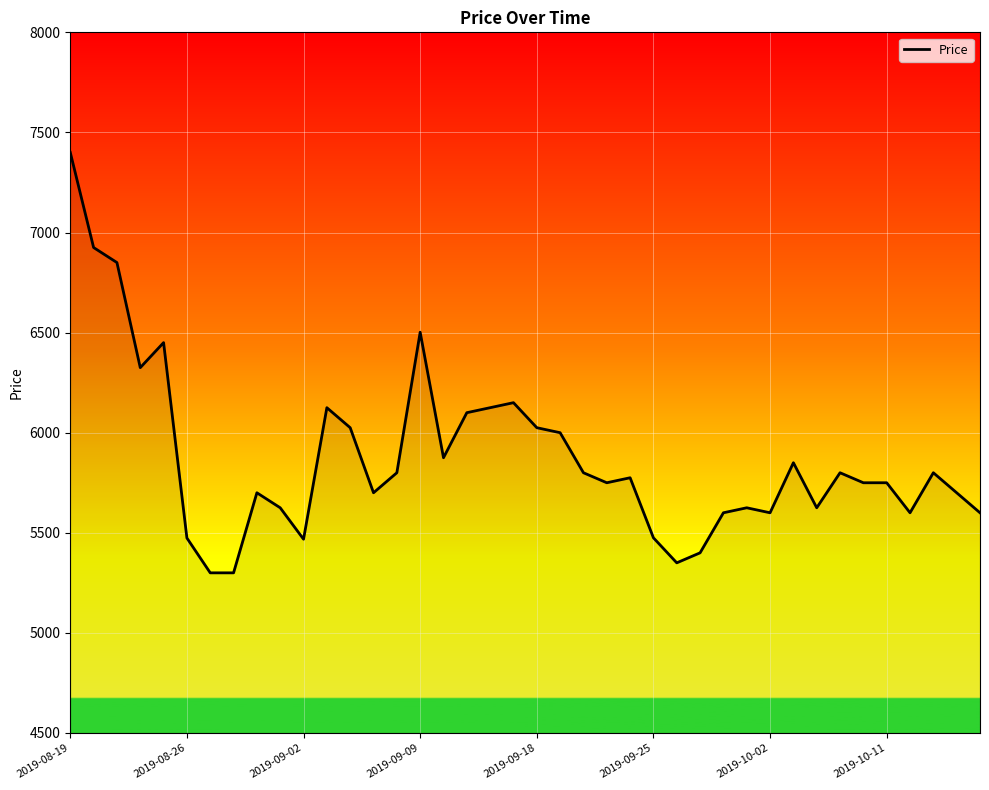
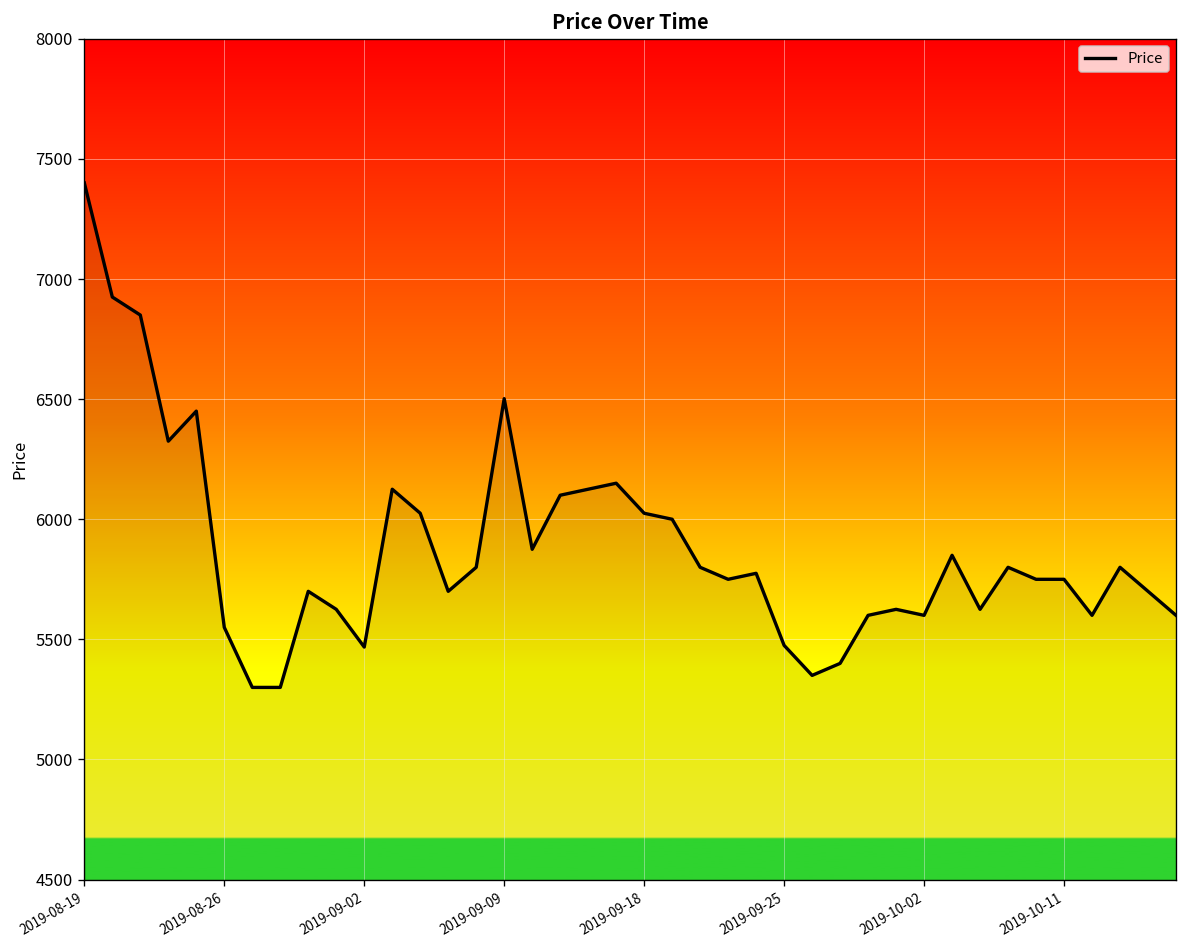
2019-08-26: 5470 -> 5550
